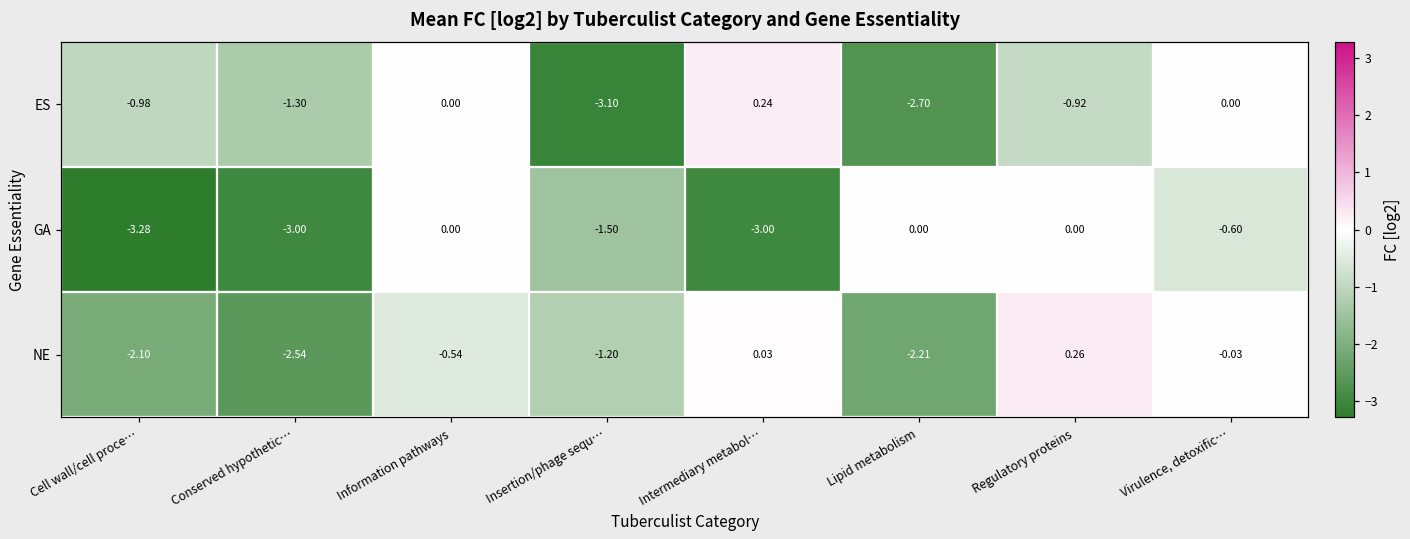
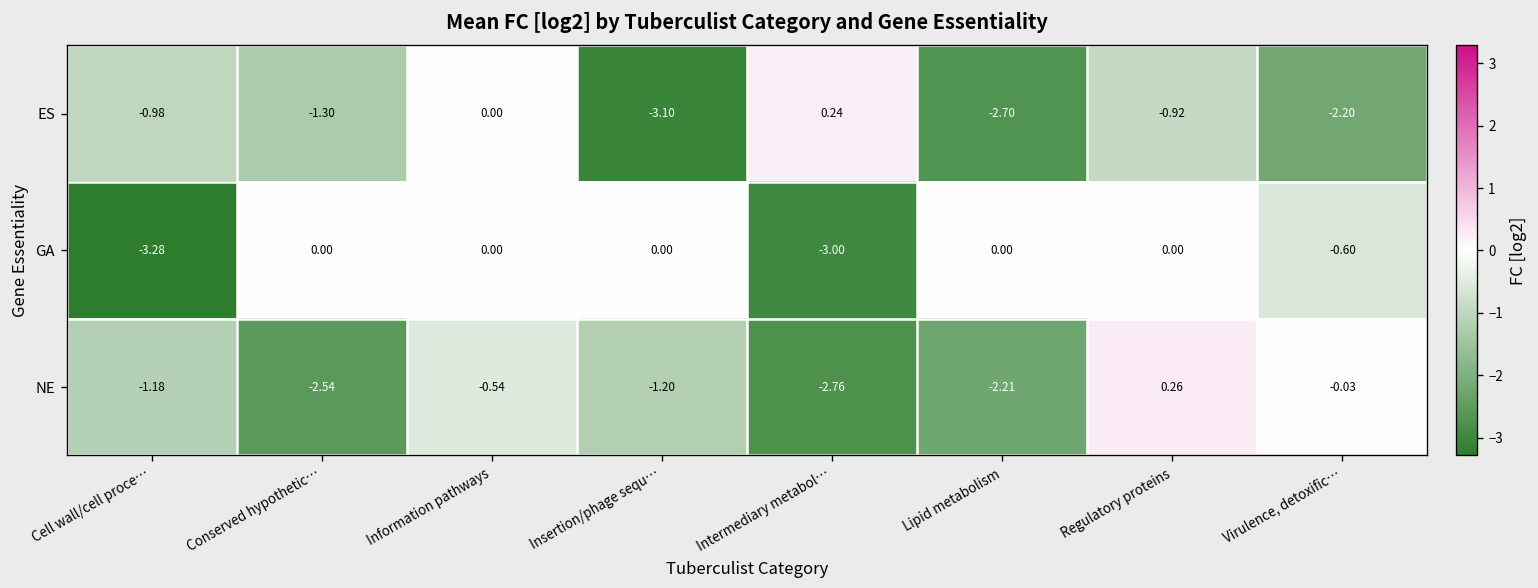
ES, Virulence, detoxific…: 0.00 -> -2.20
GA, Conserved hypothetic…: -3.00 -> 0.00
GA, Insertion/phage sequ…: -1.50 -> 0.00
NE, Cell wall/cell proce…: -2.10 -> -1.18
NE, Intermediary metabol…: 0.03 -> -2.76
